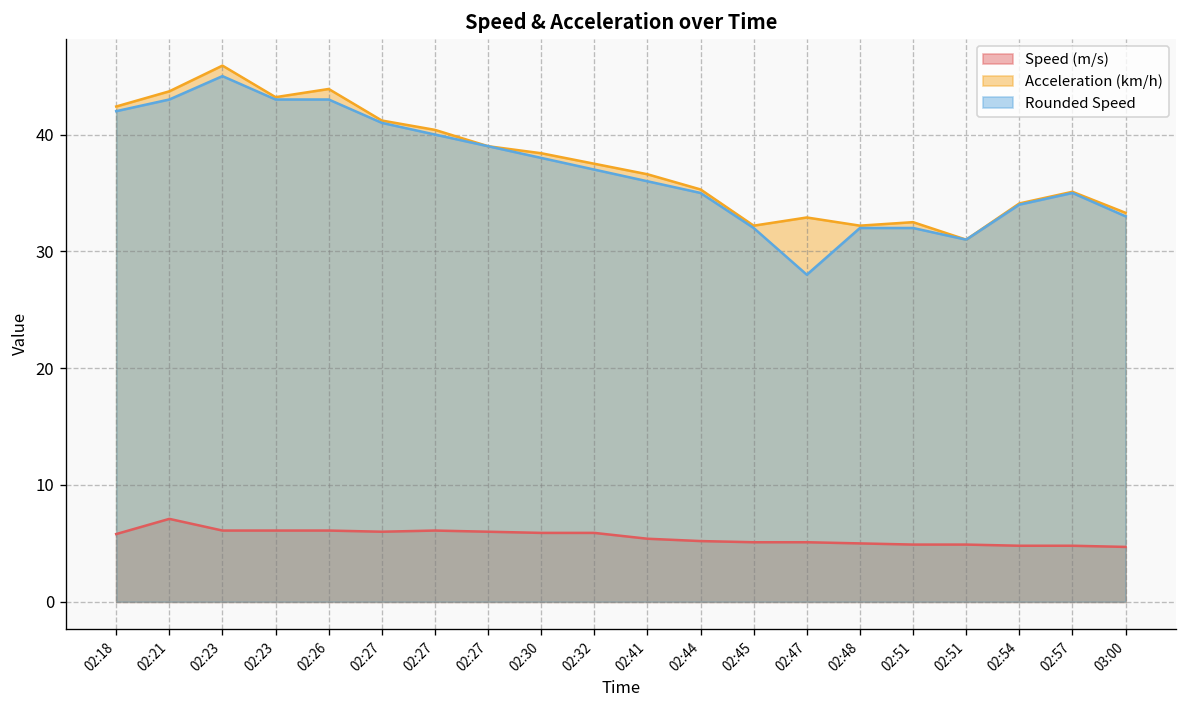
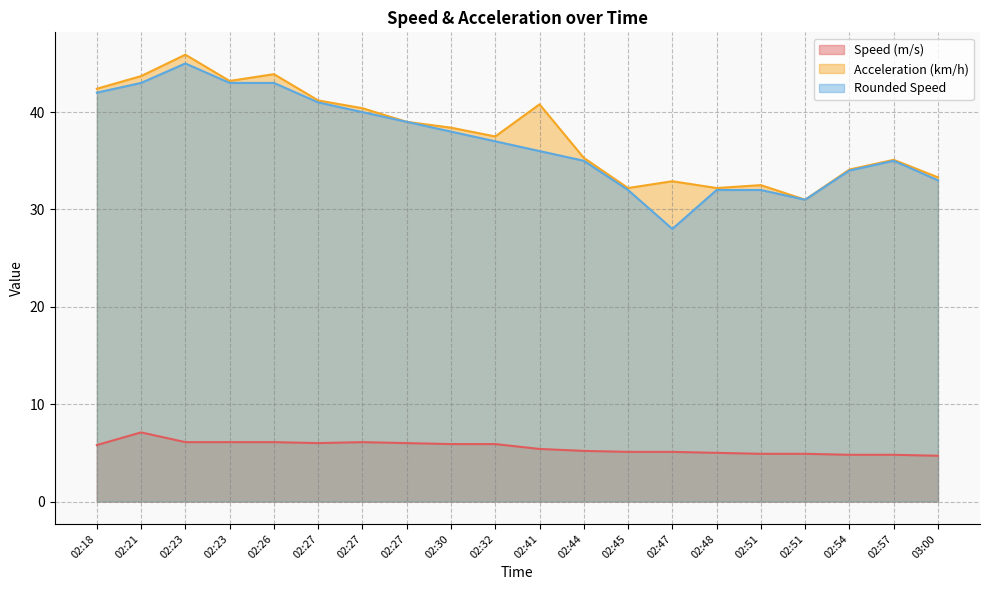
Acceleration (km/h), 02:41: 37 -> 41
